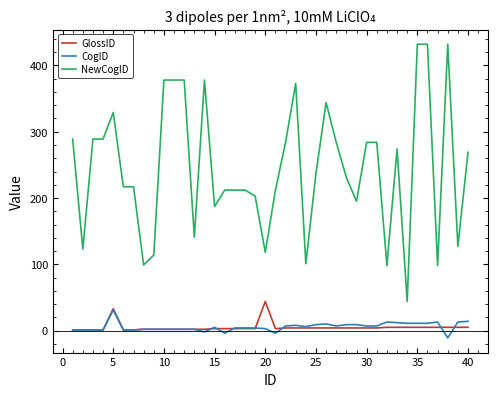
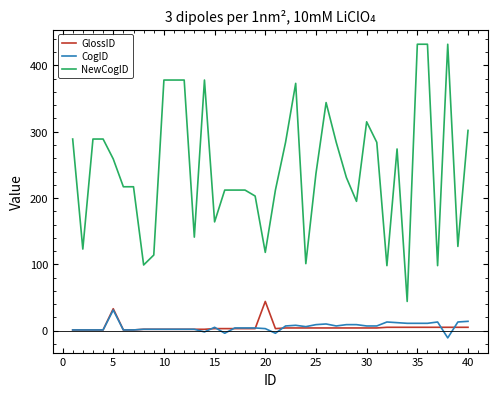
NewCogID, 5: 330 -> 260
NewCogID, 15: 190 -> 160
NewCogID, 30: 280 -> 320
NewCogID, 40: 270 -> 300
